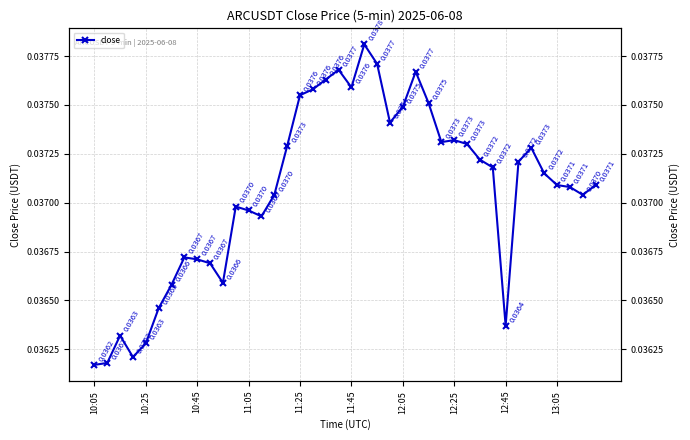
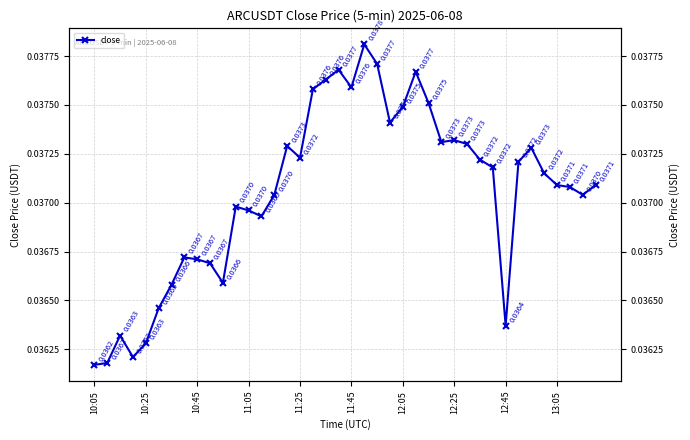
11:25: 0.0376 -> 0.0372
